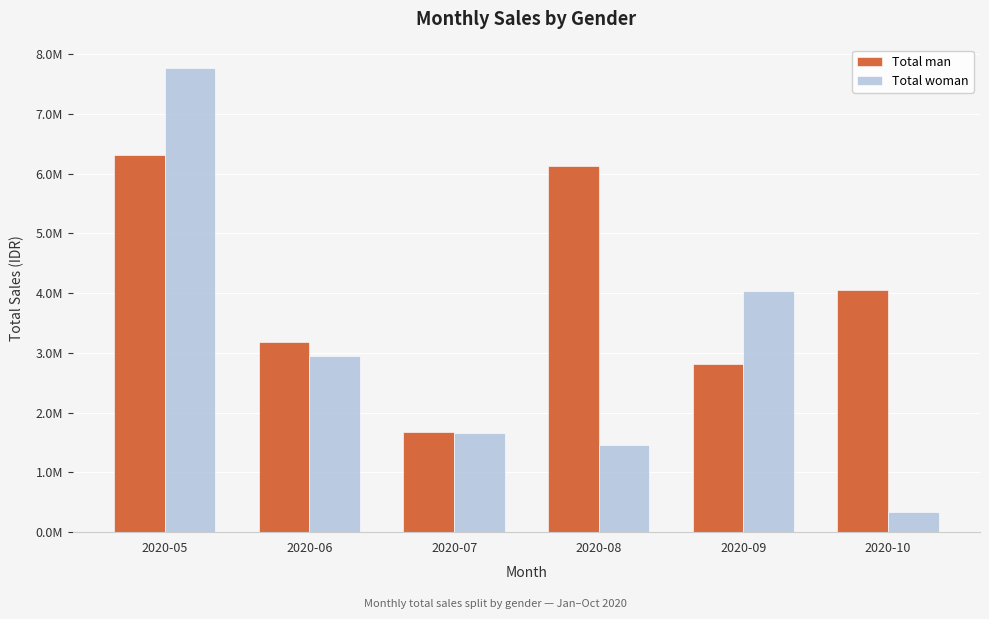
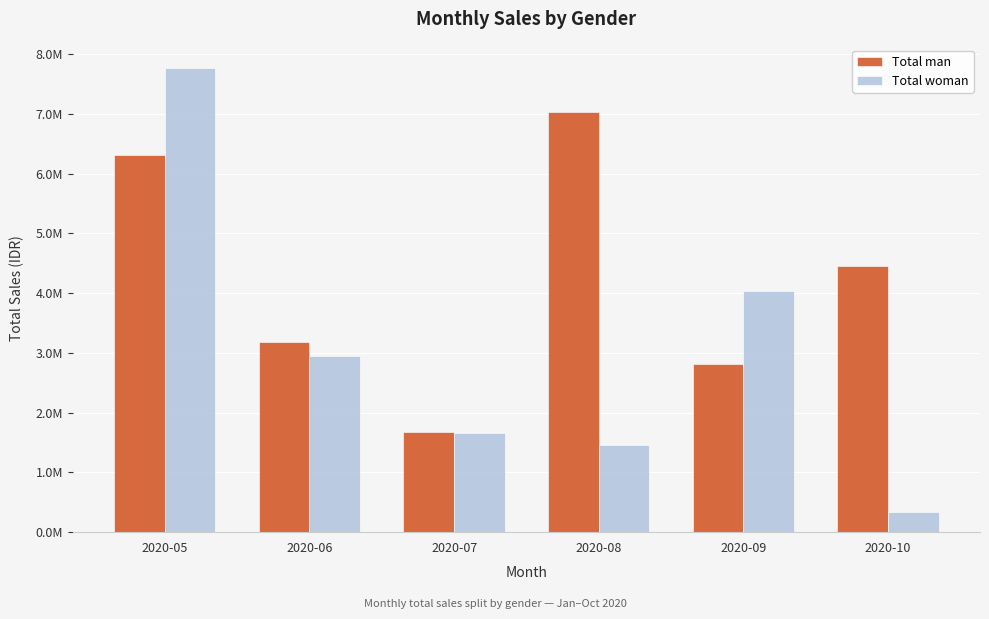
Total man, 2020-08: 6100000 -> 7000000
Total man, 2020-10: 4100000 -> 4500000
